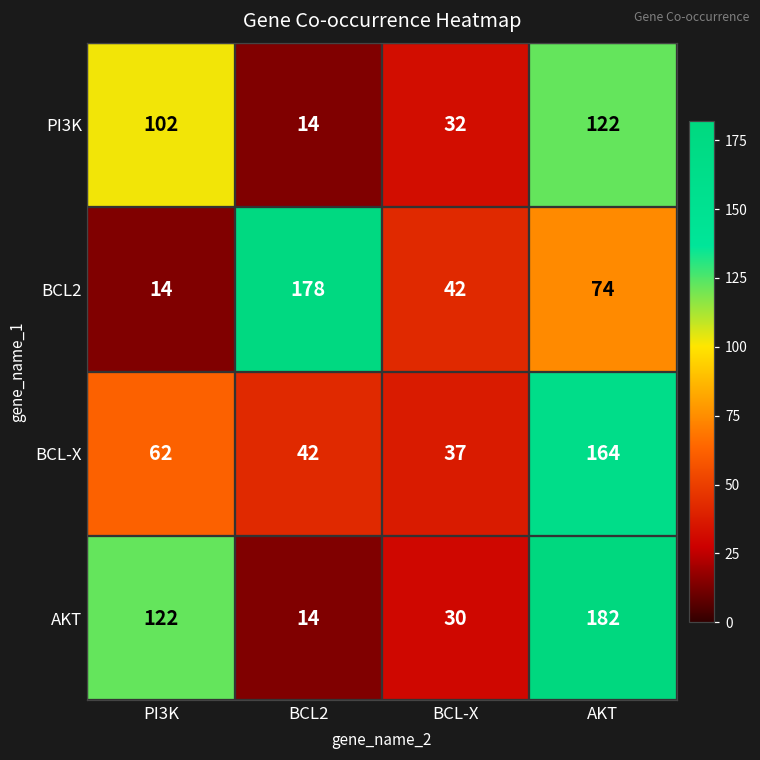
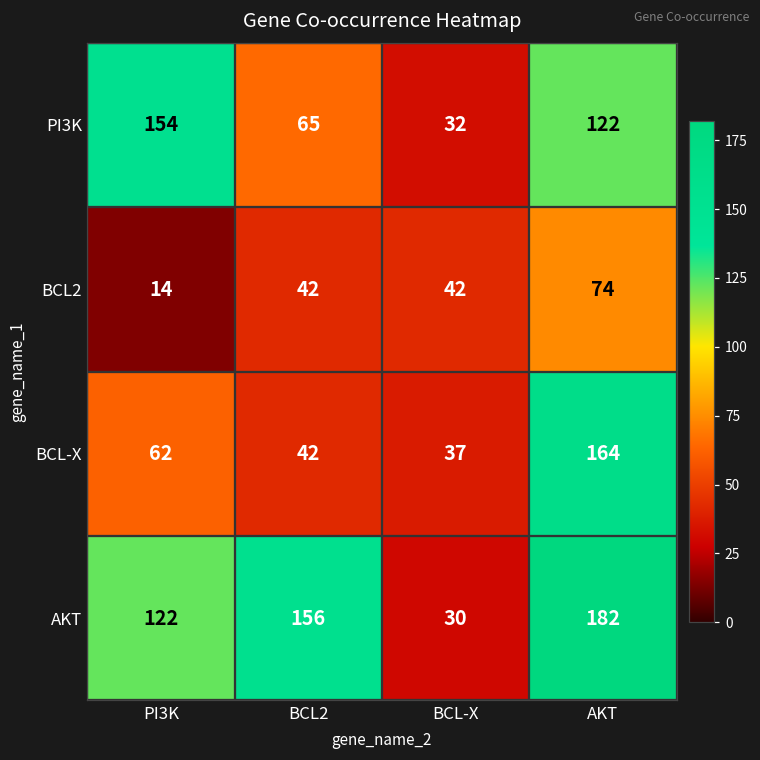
PI3K, PI3K: 102 -> 154
PI3K, BCL2: 14 -> 65
BCL2, BCL2: 178 -> 42
AKT, BCL2: 14 -> 156
